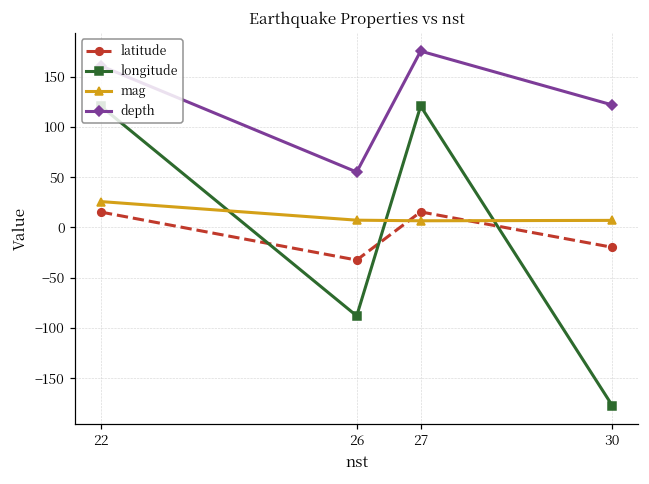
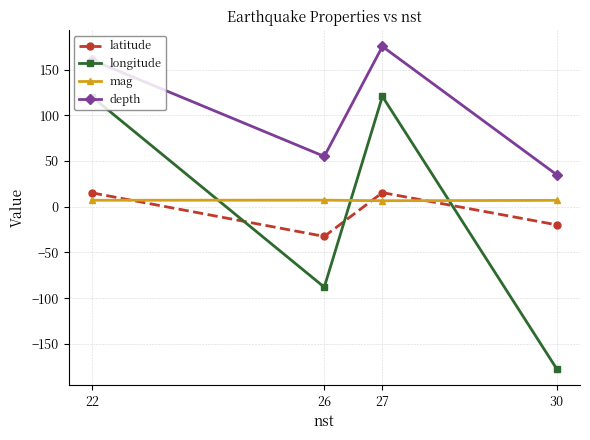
mag, 22: 30 -> 10
depth, 30: 120 -> 40
